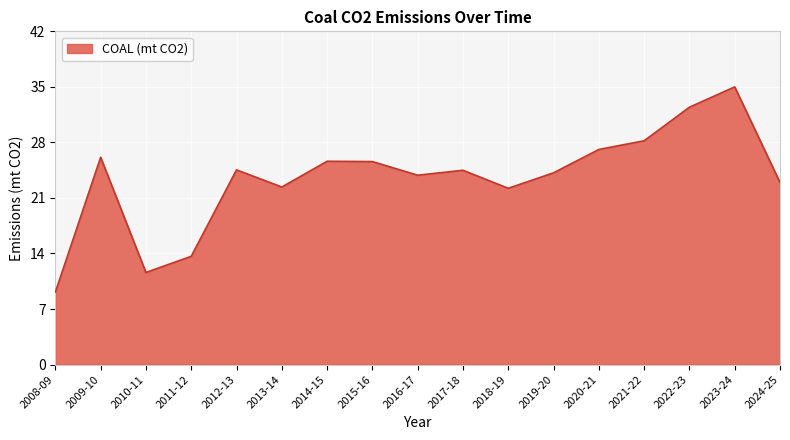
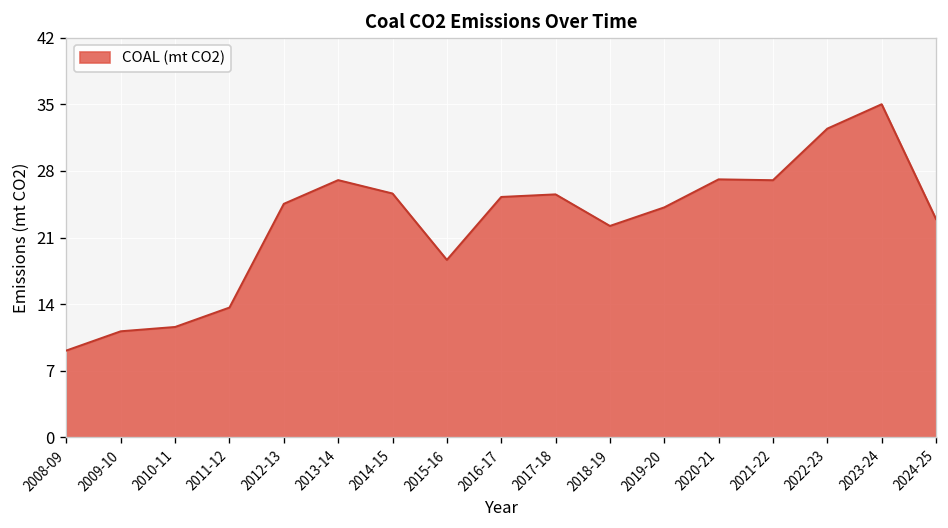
2009-10: 26 -> 11
2013-14: 22 -> 27
2015-16: 25 -> 19
2016-17: 24 -> 25
2017-18: 24 -> 25
2021-22: 28 -> 27
